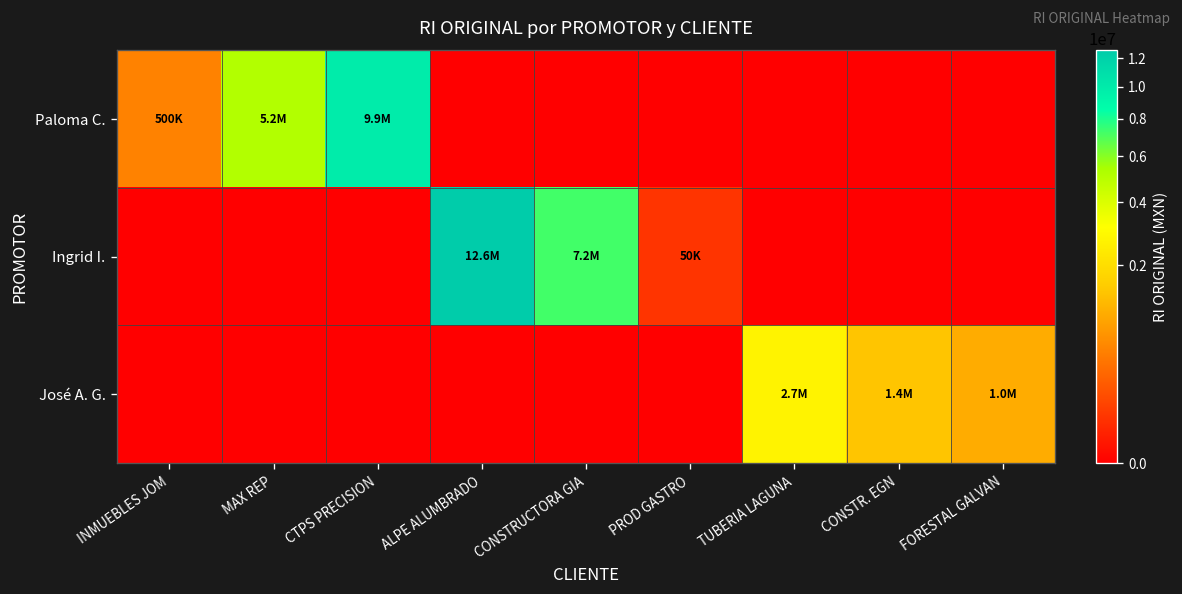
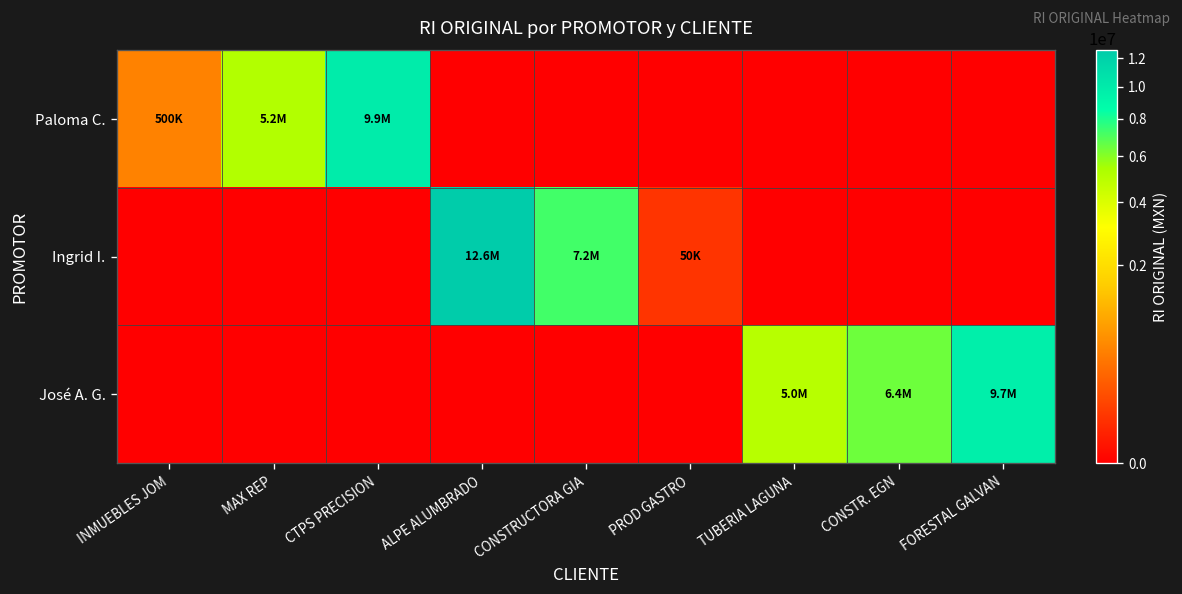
José A. G., TUBERIA LAGUNA: 2.7M -> 5.0M
José A. G., CONSTR. EGN: 1.4M -> 6.4M
José A. G., FORESTAL GALVAN: 1.0M -> 9.7M
